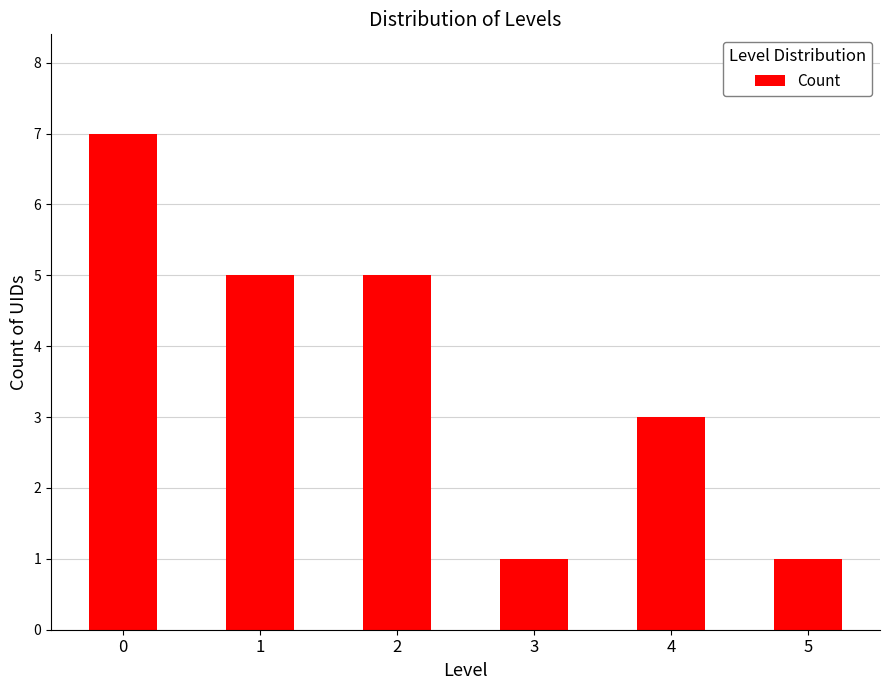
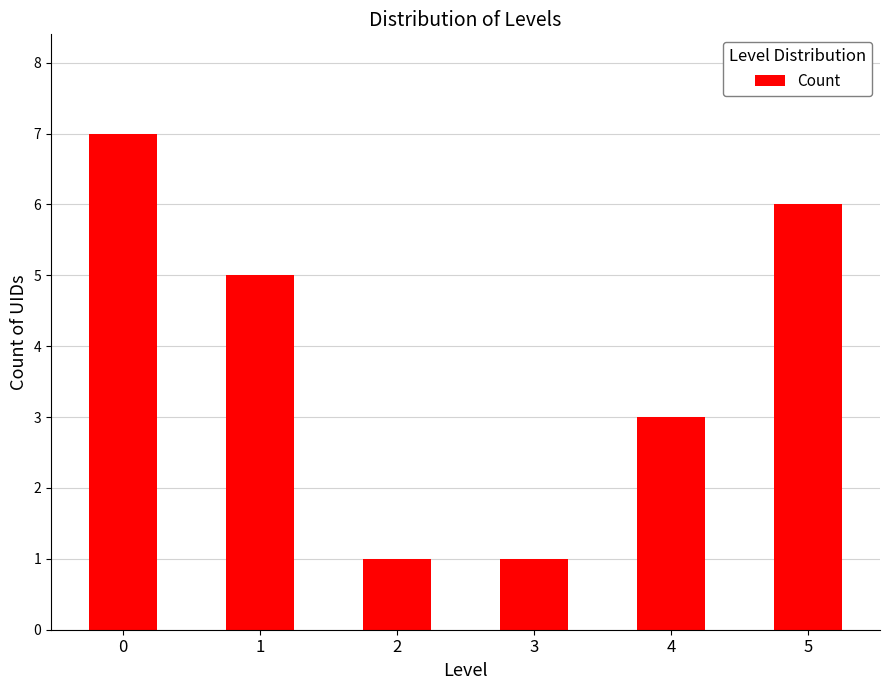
2: 5 -> 1
5: 1 -> 6
